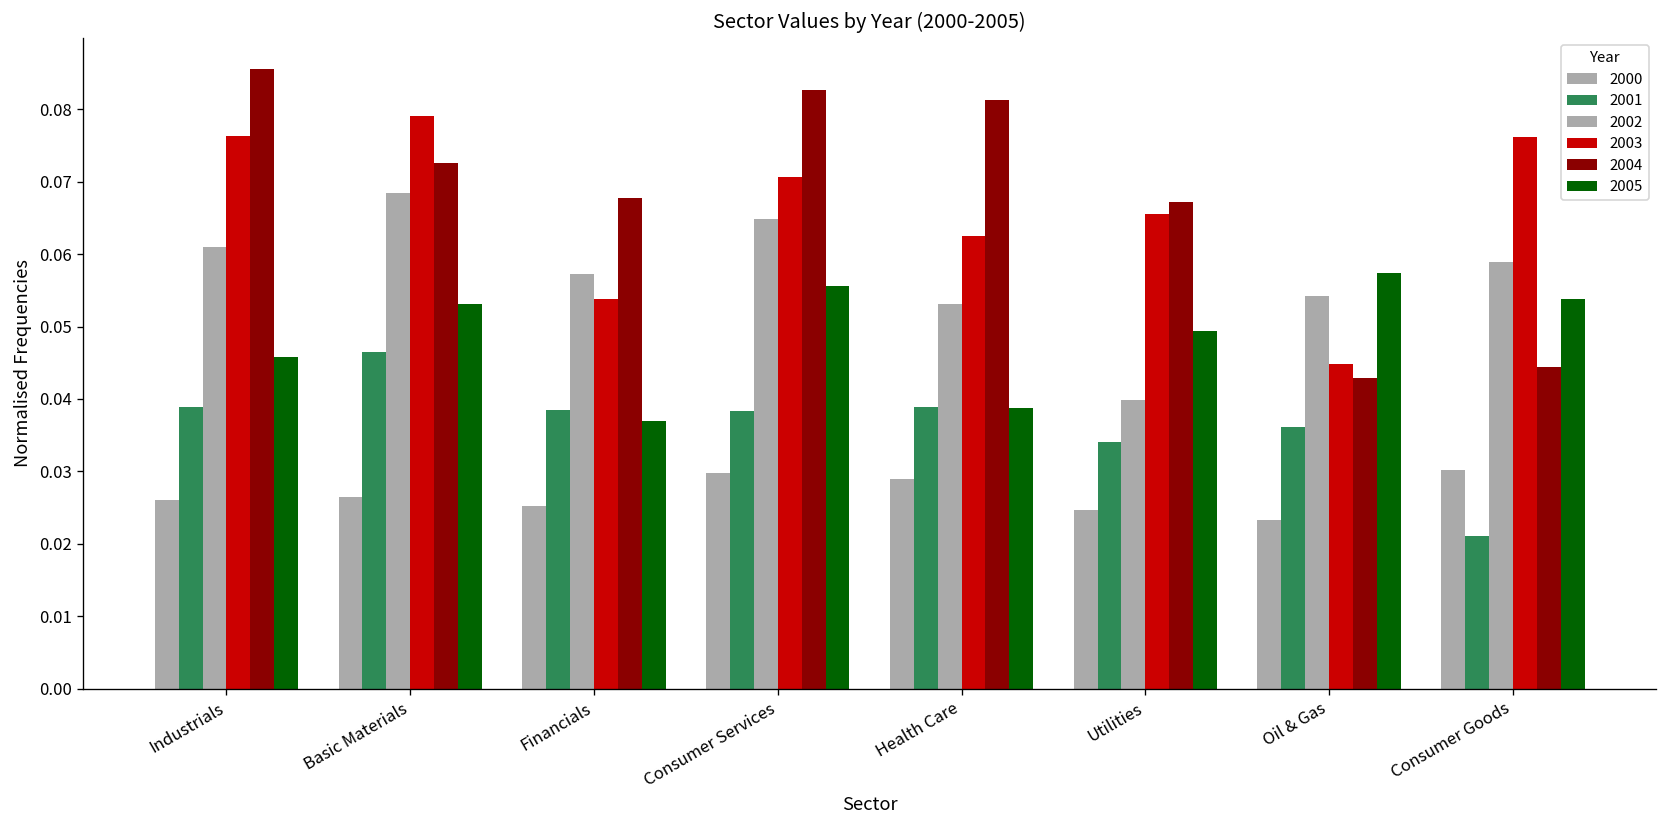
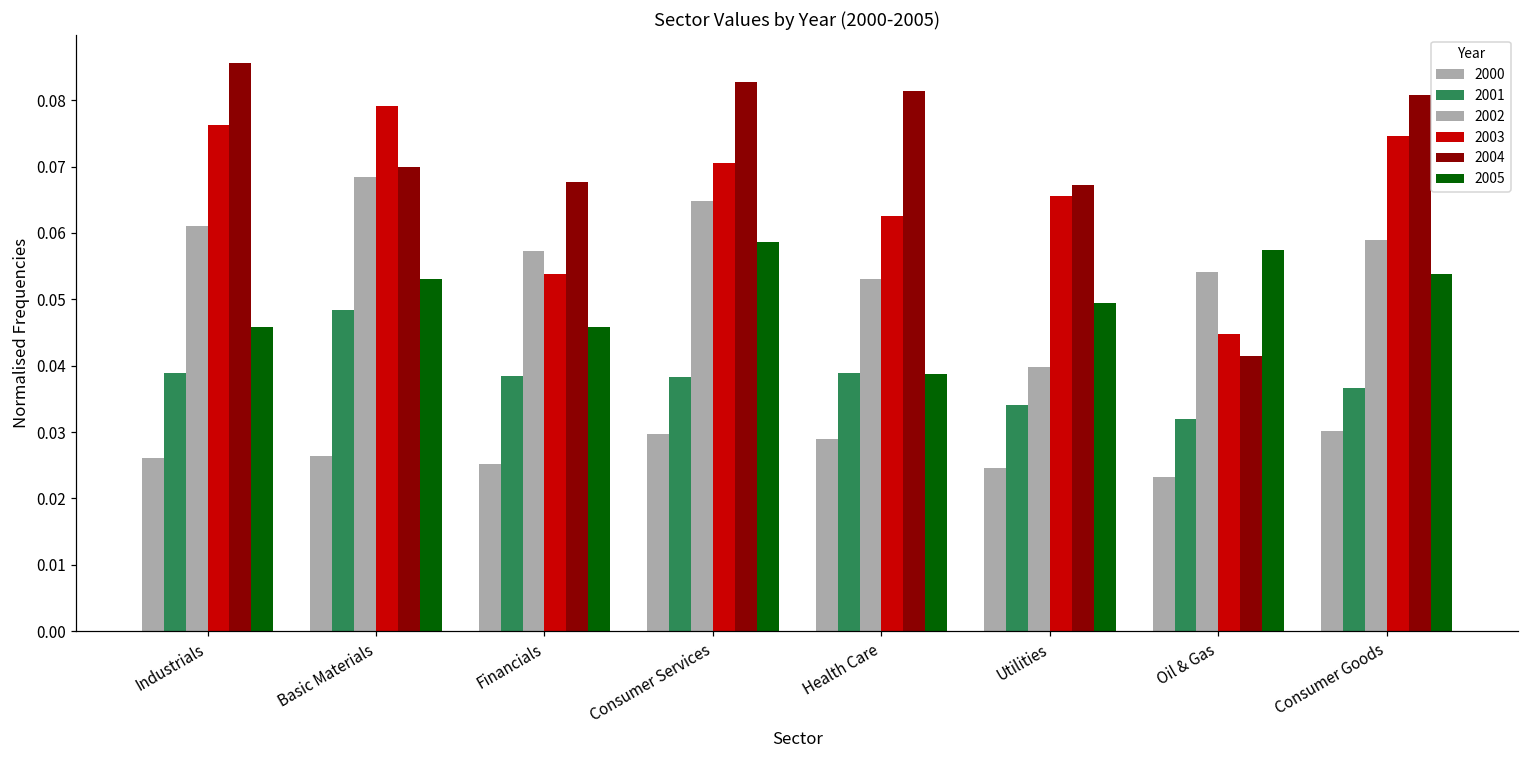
2001, Basic Materials: 0.047 -> 0.048
2004, Basic Materials: 0.073 -> 0.070
2005, Financials: 0.037 -> 0.046
2005, Consumer Services: 0.056 -> 0.059
2001, Oil & Gas: 0.036 -> 0.032
2004, Oil & Gas: 0.043 -> 0.042
2001, Consumer Goods: 0.021 -> 0.037
2003, Consumer Goods: 0.076 -> 0.075
2004, Consumer Goods: 0.044 -> 0.081
